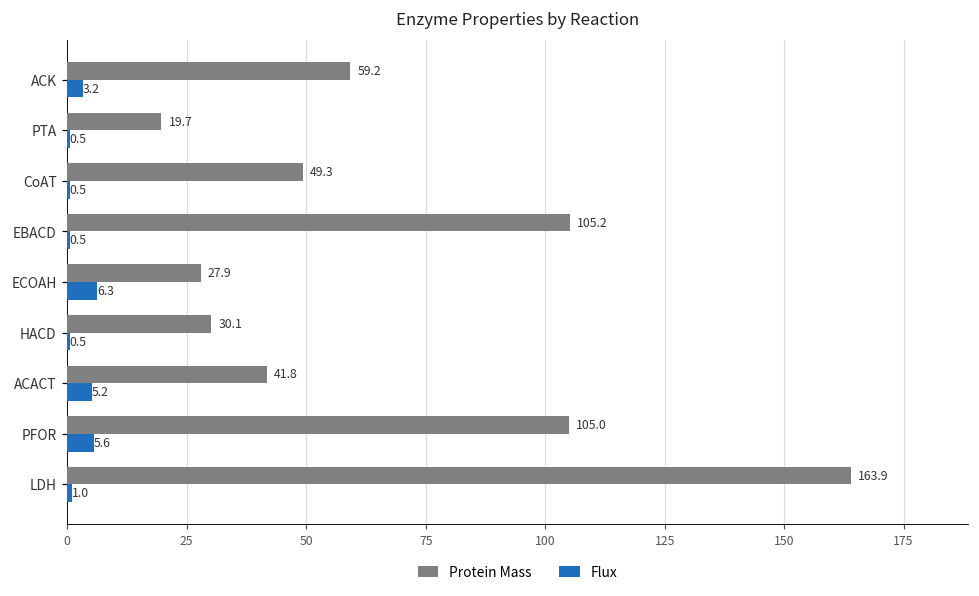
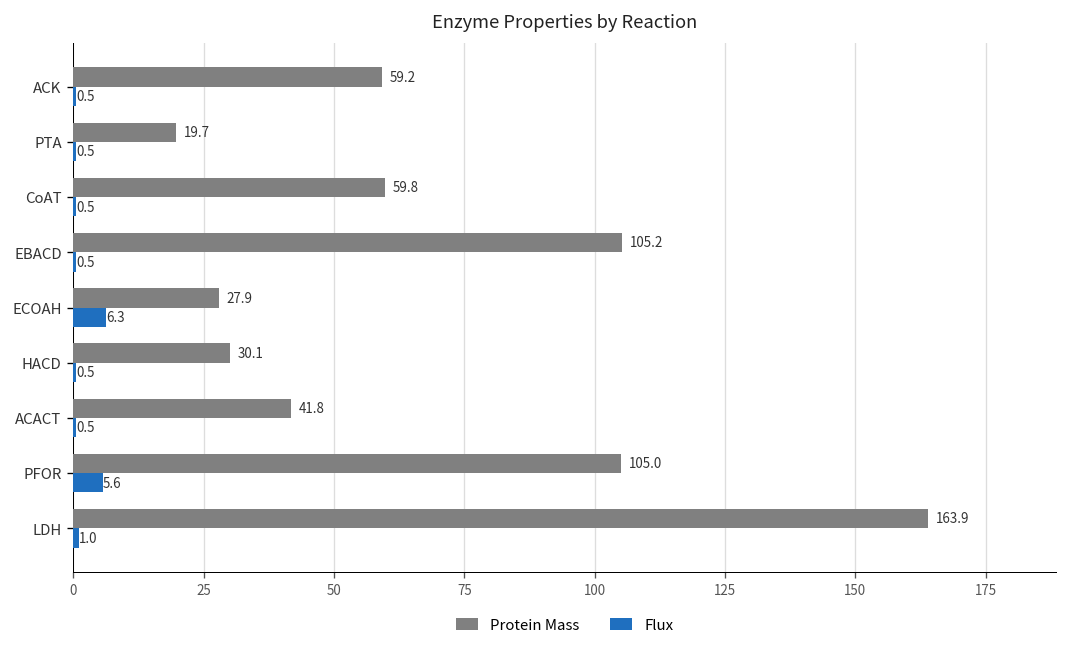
Flux, ACK: 3.2 -> 0.5
Protein Mass, CoAT: 49.3 -> 59.8
Flux, ACACT: 5.2 -> 0.5
